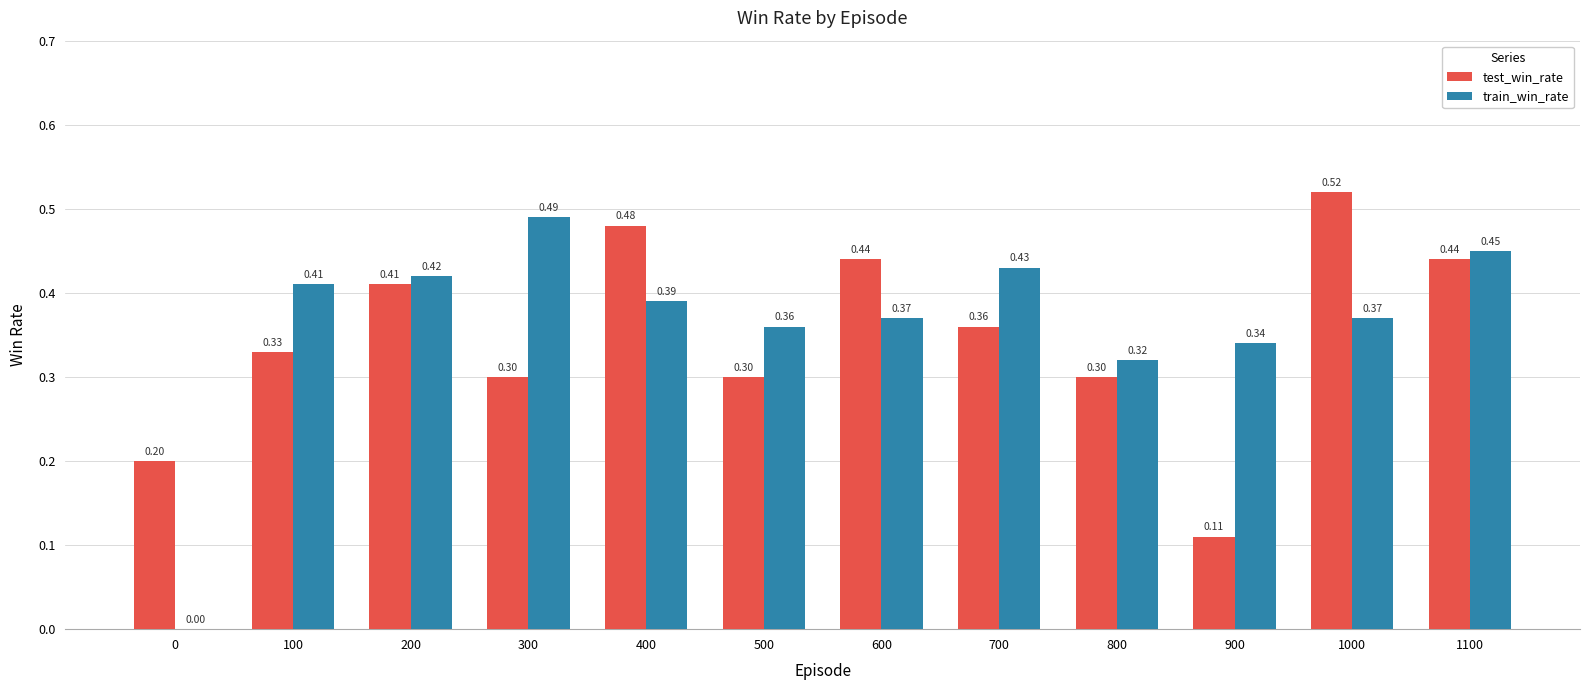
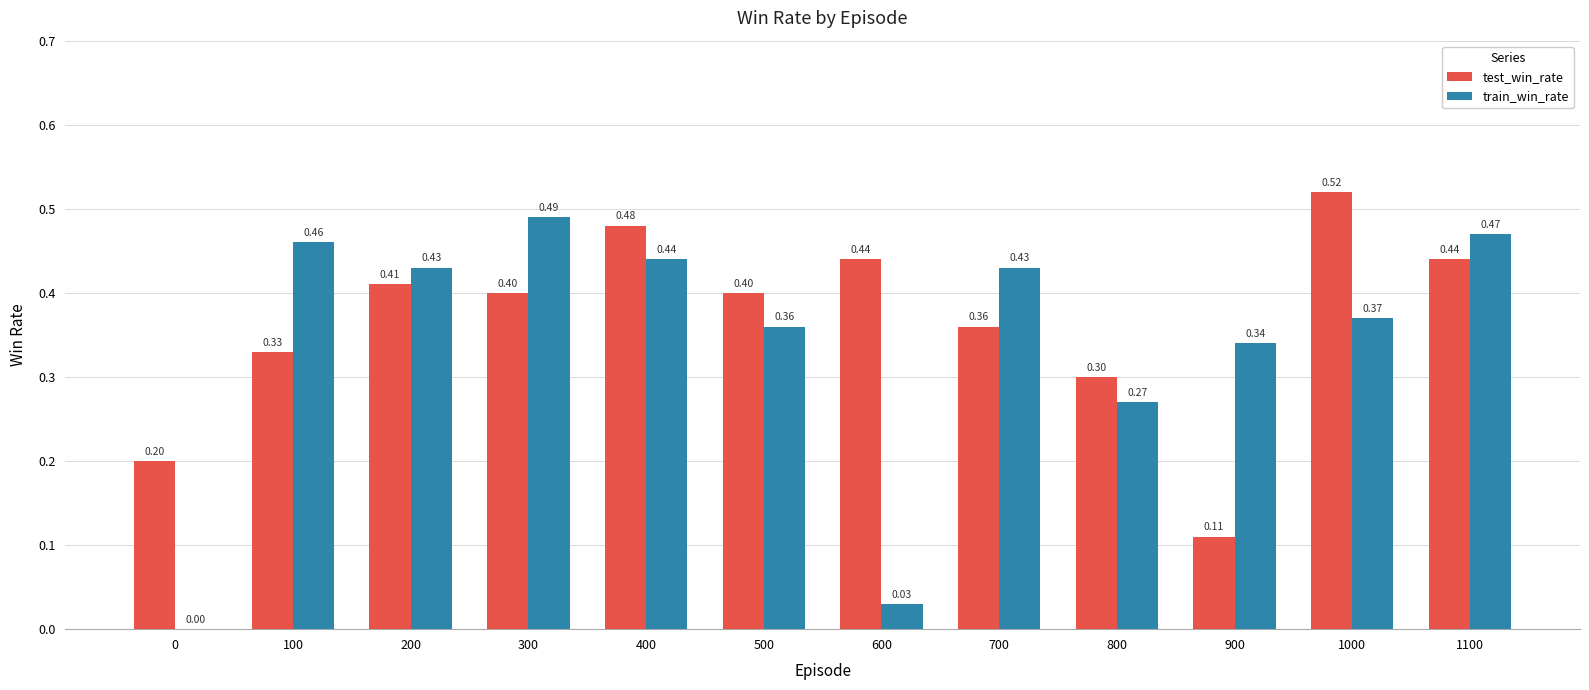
train_win_rate, 100: 0.41 -> 0.46
train_win_rate, 200: 0.42 -> 0.43
test_win_rate, 300: 0.30 -> 0.40
train_win_rate, 400: 0.39 -> 0.44
test_win_rate, 500: 0.30 -> 0.40
train_win_rate, 600: 0.37 -> 0.03
train_win_rate, 800: 0.32 -> 0.27
train_win_rate, 1100: 0.45 -> 0.47
